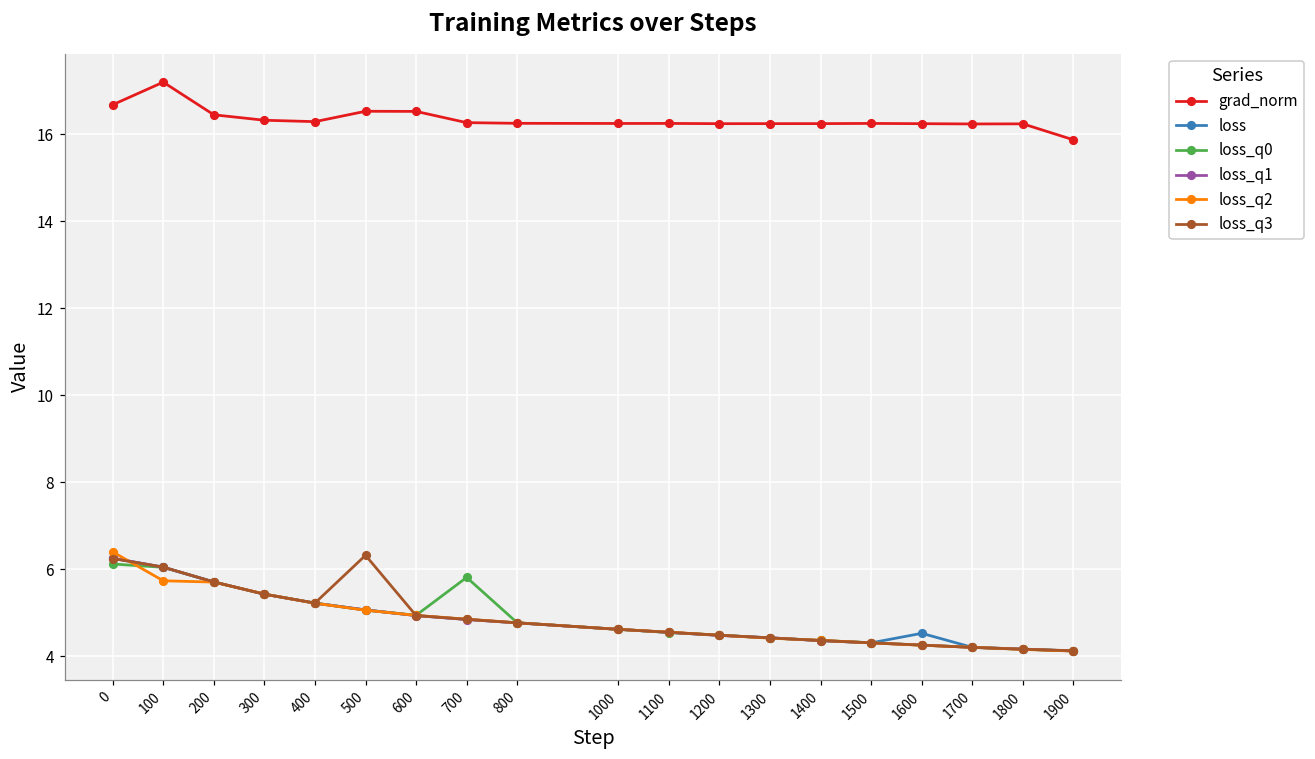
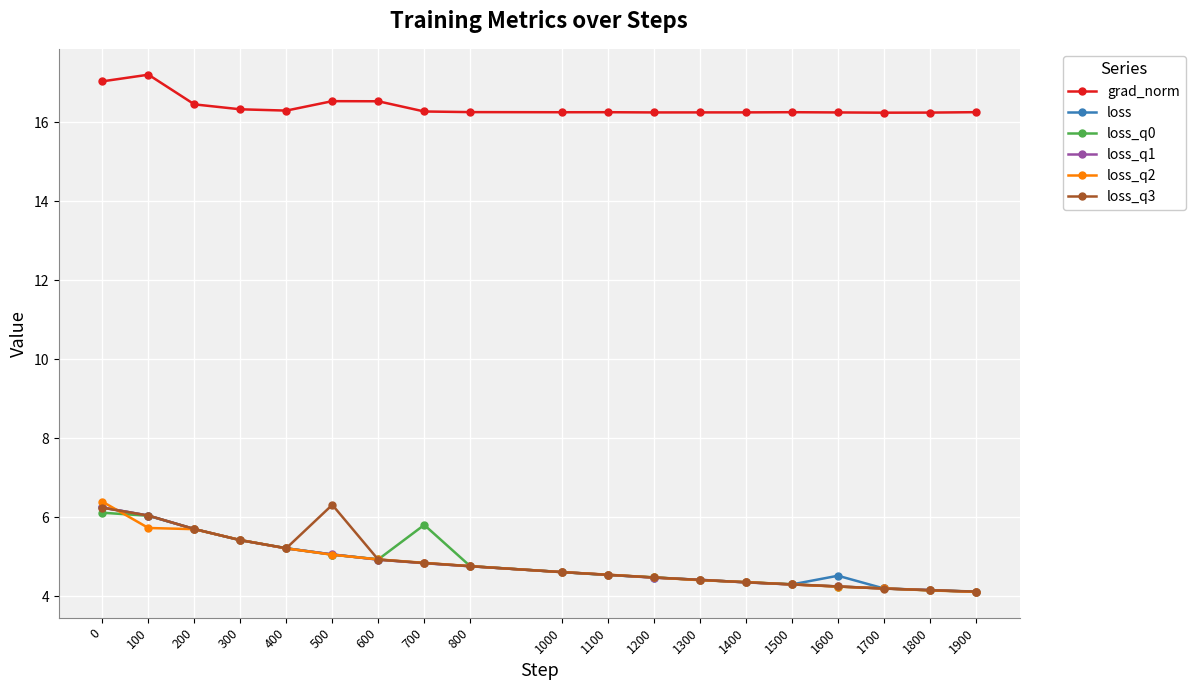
grad_norm, 0: 16.7 -> 17.0
grad_norm, 1900: 15.9 -> 16.3
